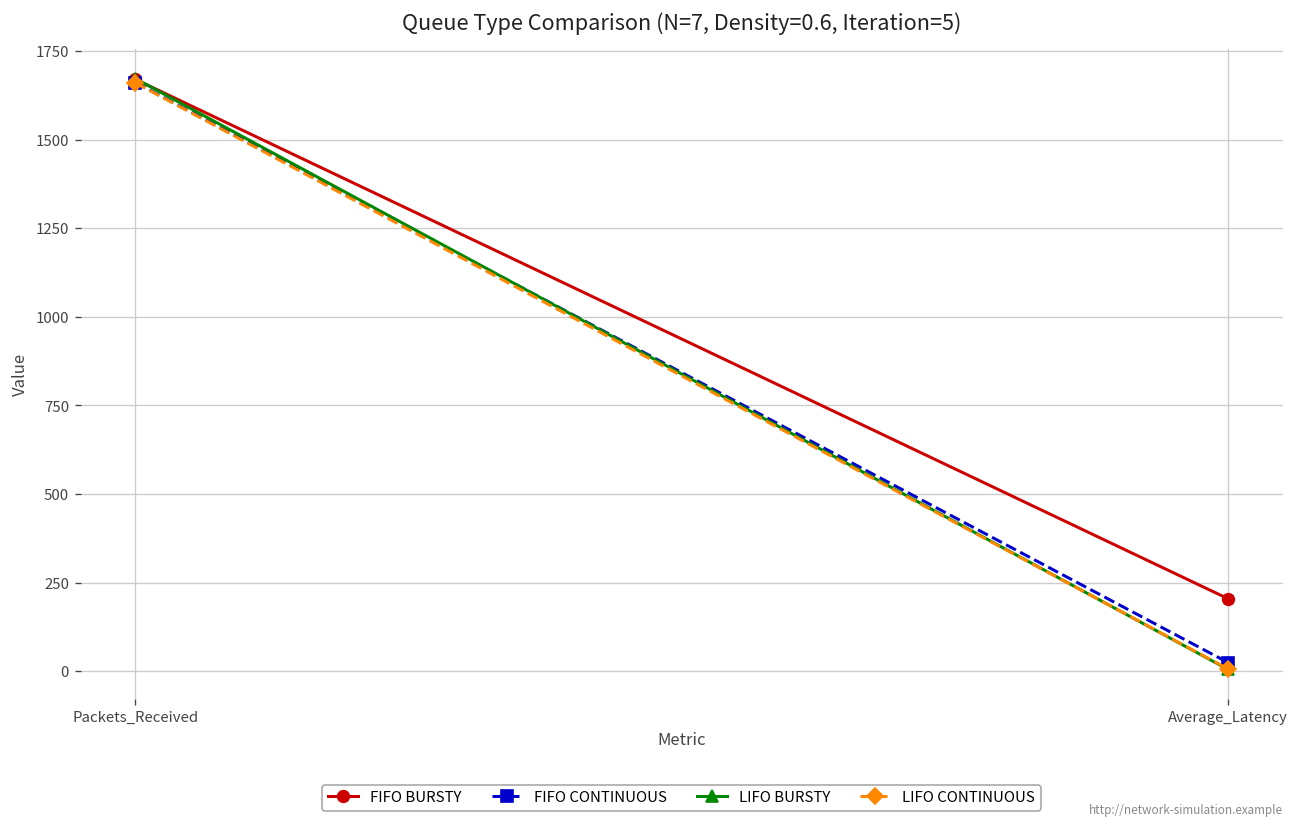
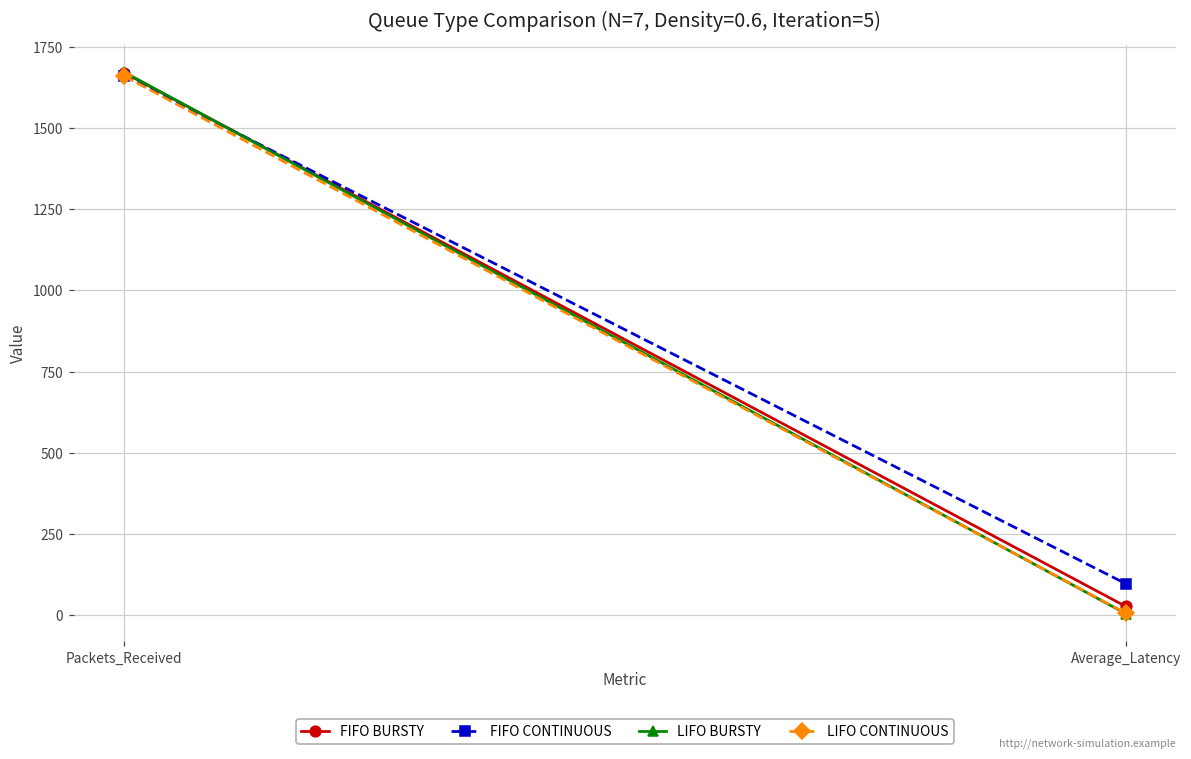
FIFO BURSTY, Average_Latency: 200 -> 30
FIFO CONTINUOUS, Average_Latency: 20 -> 100
